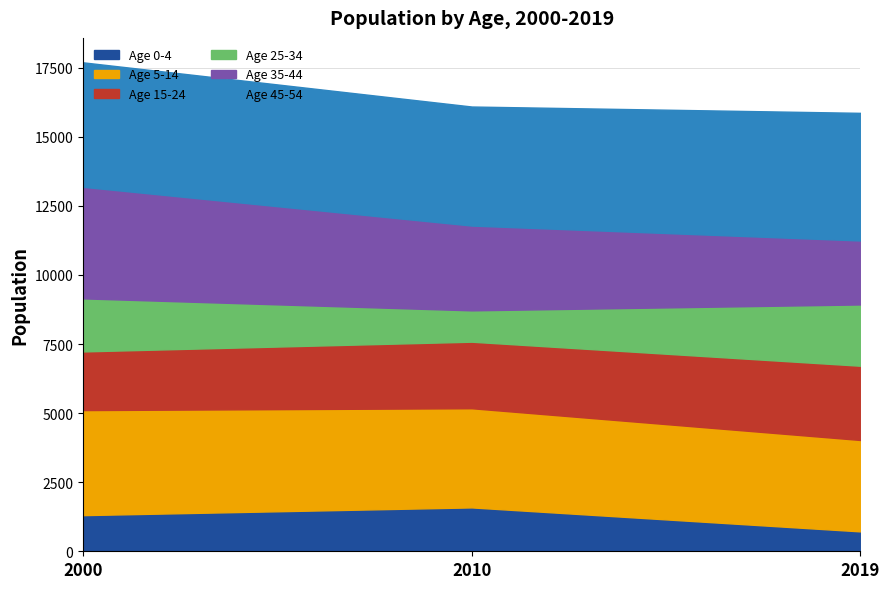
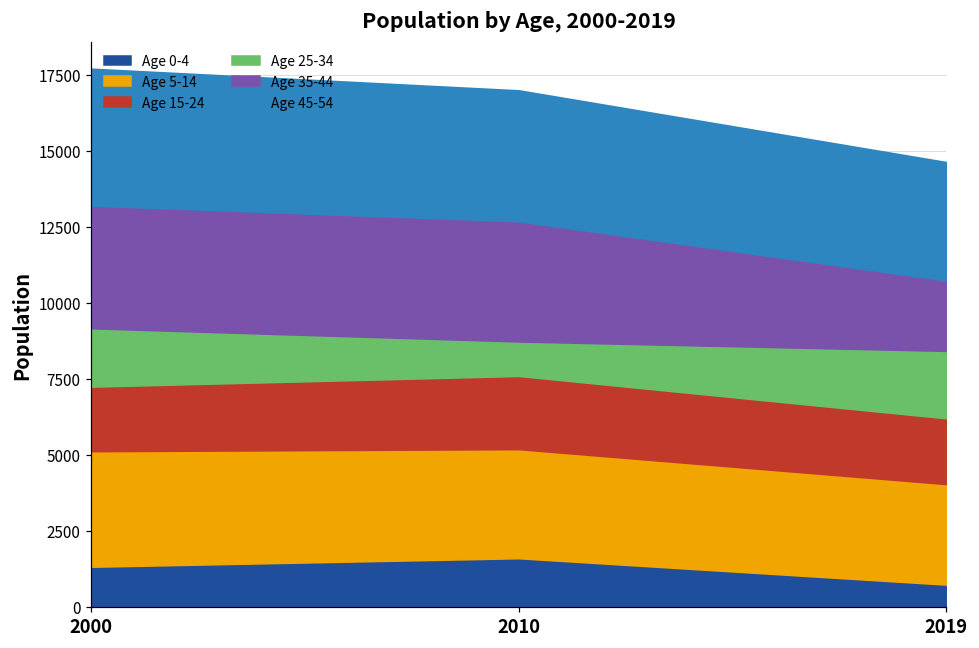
Age 35-44, 2010: 3100 -> 4000
Age 15-24, 2019: 2700 -> 2200
Age 45-54, 2019: 4600 -> 3900
